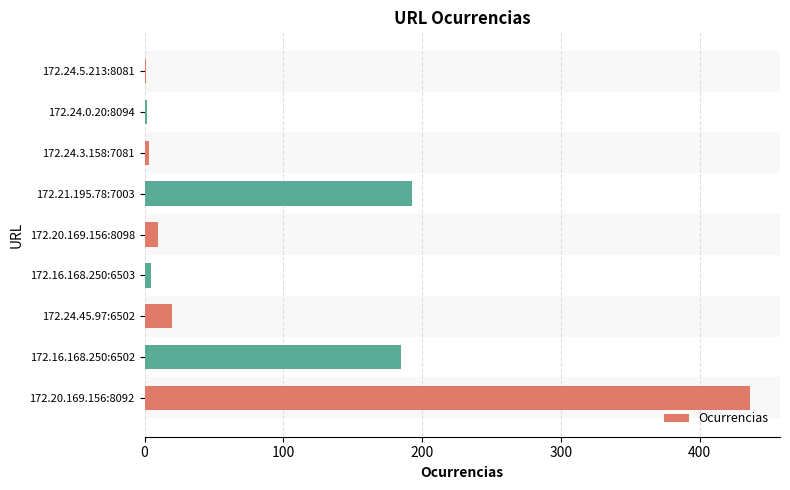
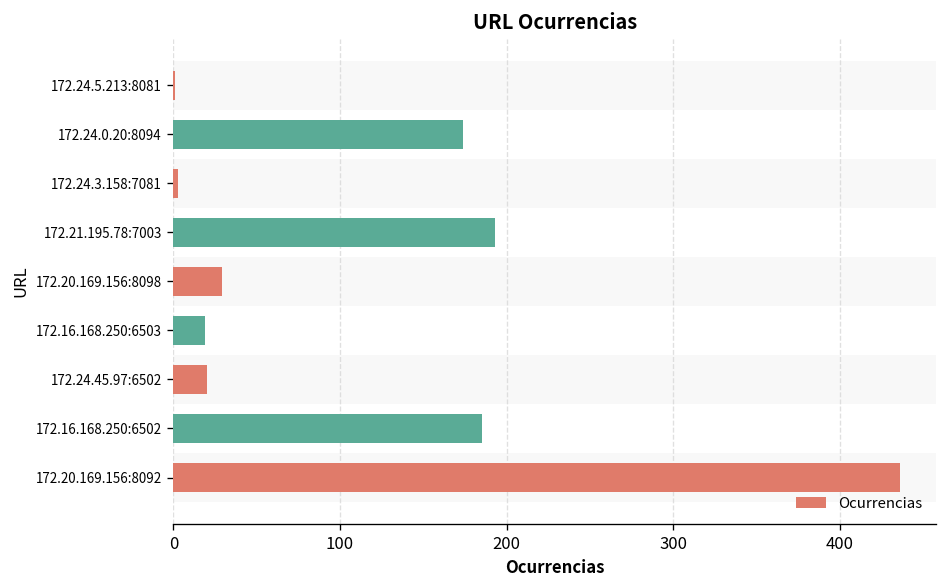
172.24.0.20:8094: 2 -> 174
172.20.169.156:8098: 10 -> 29
172.16.168.250:6503: 5 -> 19
